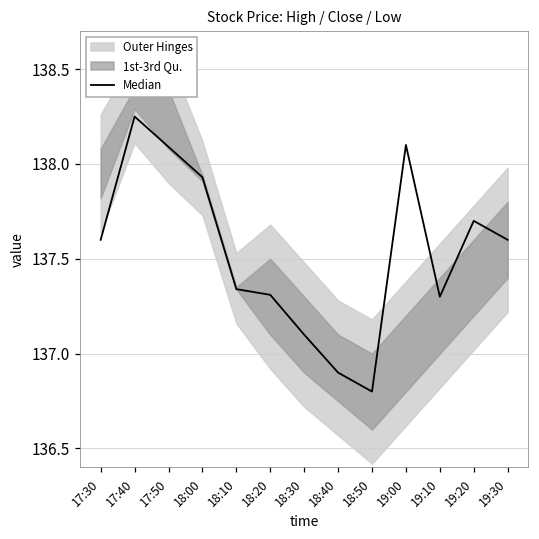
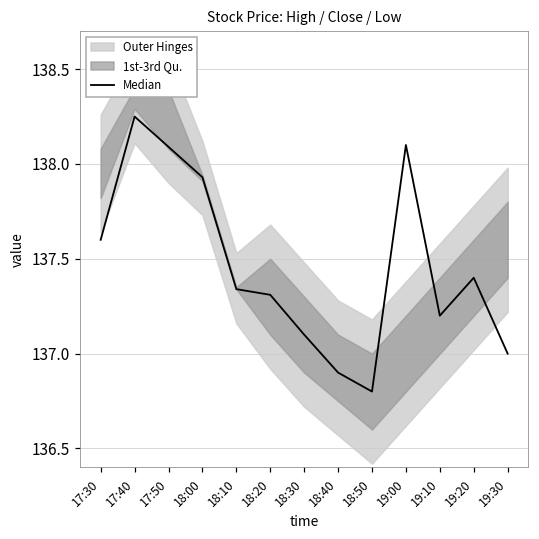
Median, 19:10: 137.3 -> 137.2
Median, 19:20: 137.7 -> 137.4
Median, 19:30: 137.6 -> 137.0
